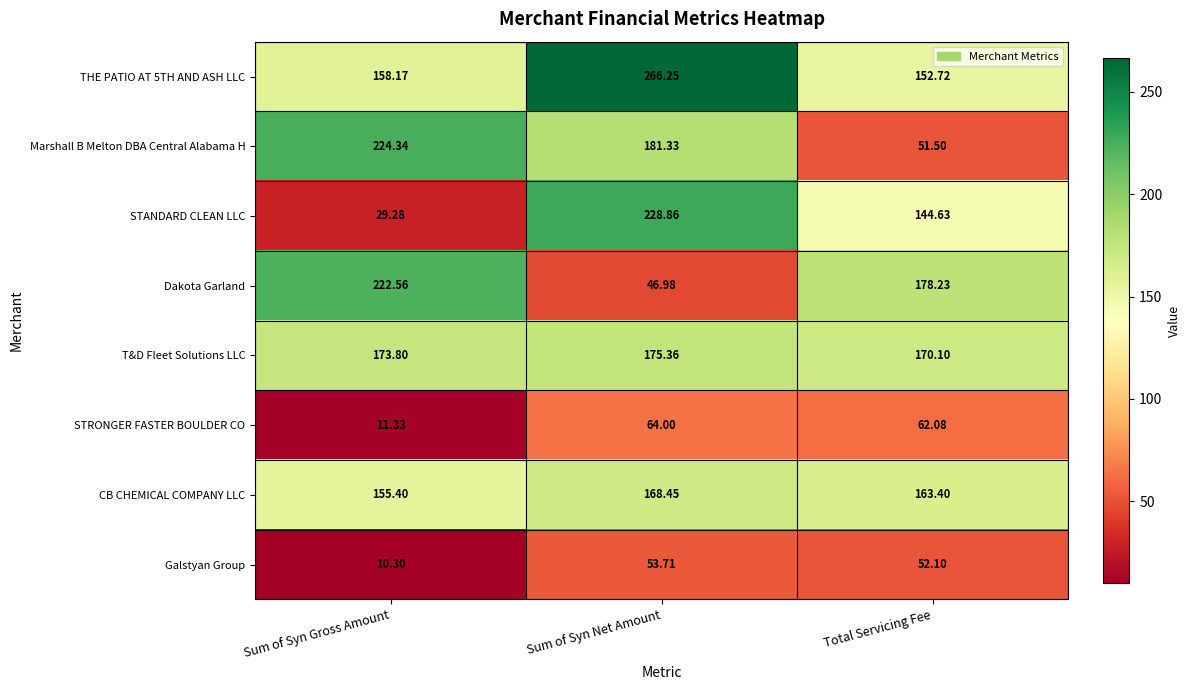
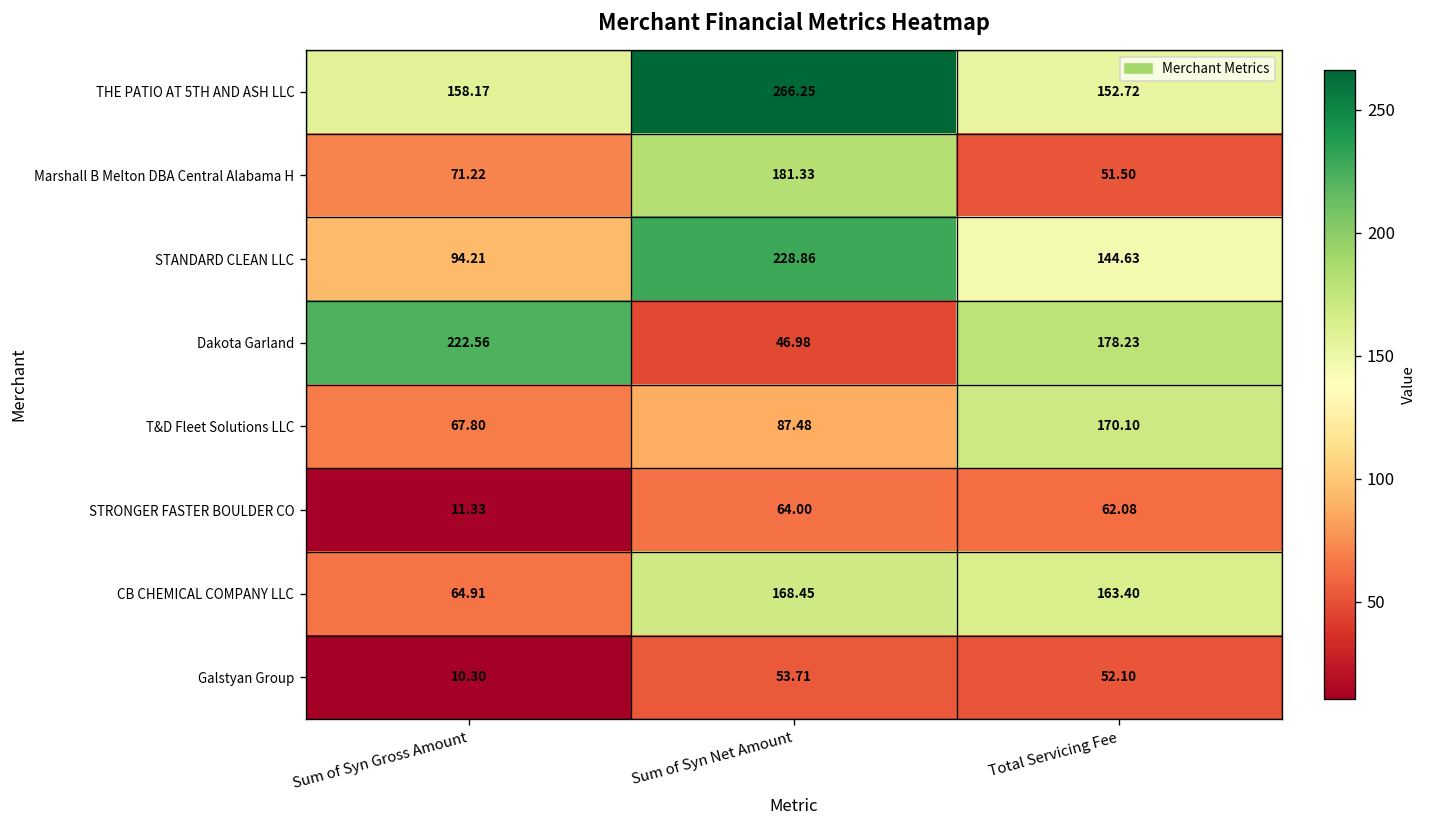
Marshall B Melton DBA Central Alabama H, Sum of Syn Gross Amount: 224.34 -> 71.22
STANDARD CLEAN LLC, Sum of Syn Gross Amount: 29.28 -> 94.21
T&D Fleet Solutions LLC, Sum of Syn Gross Amount: 173.80 -> 67.80
T&D Fleet Solutions LLC, Sum of Syn Net Amount: 175.36 -> 87.48
CB CHEMICAL COMPANY LLC, Sum of Syn Gross Amount: 155.40 -> 64.91
